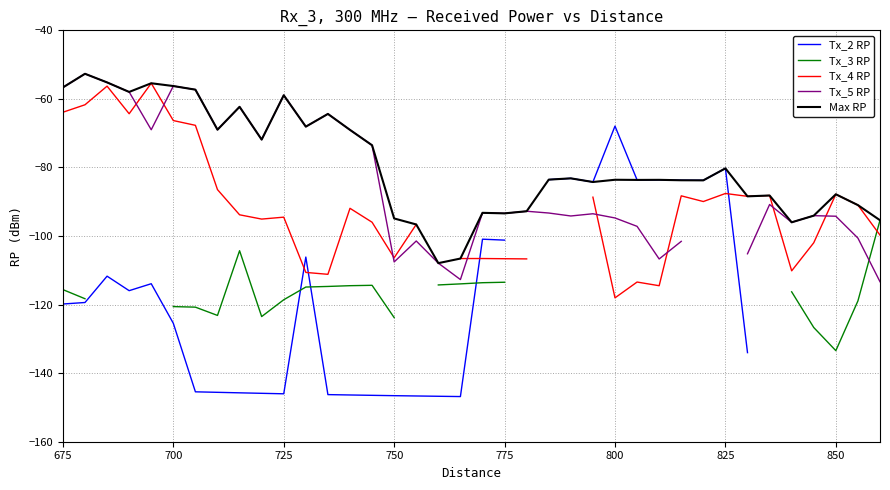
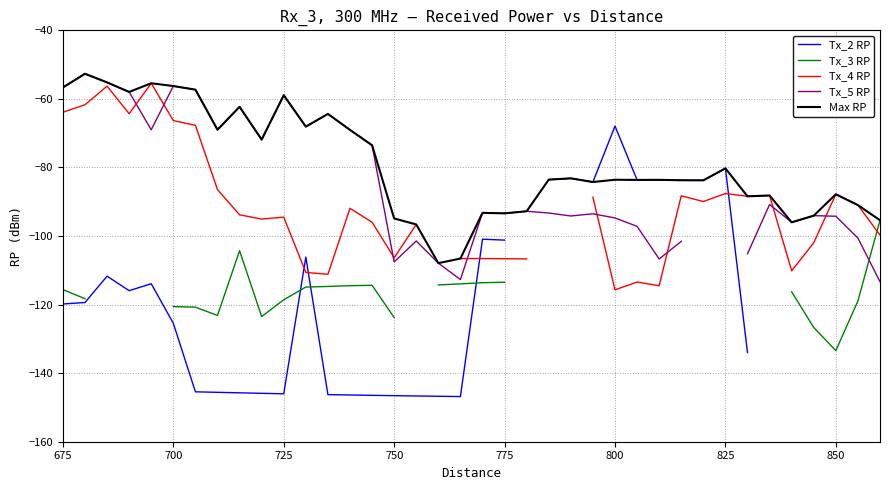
Tx_4 RP, 800: -118 -> -116
